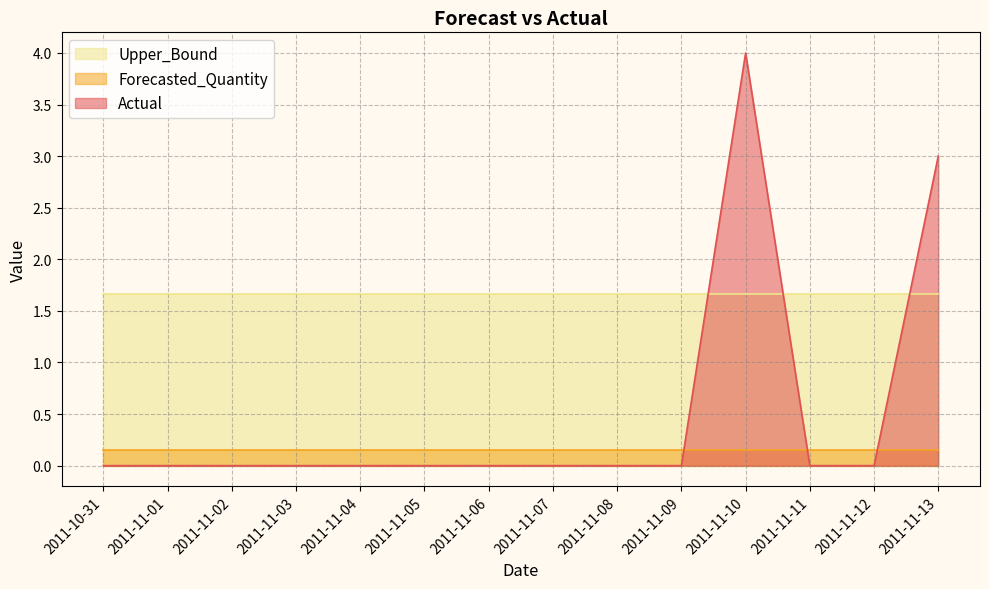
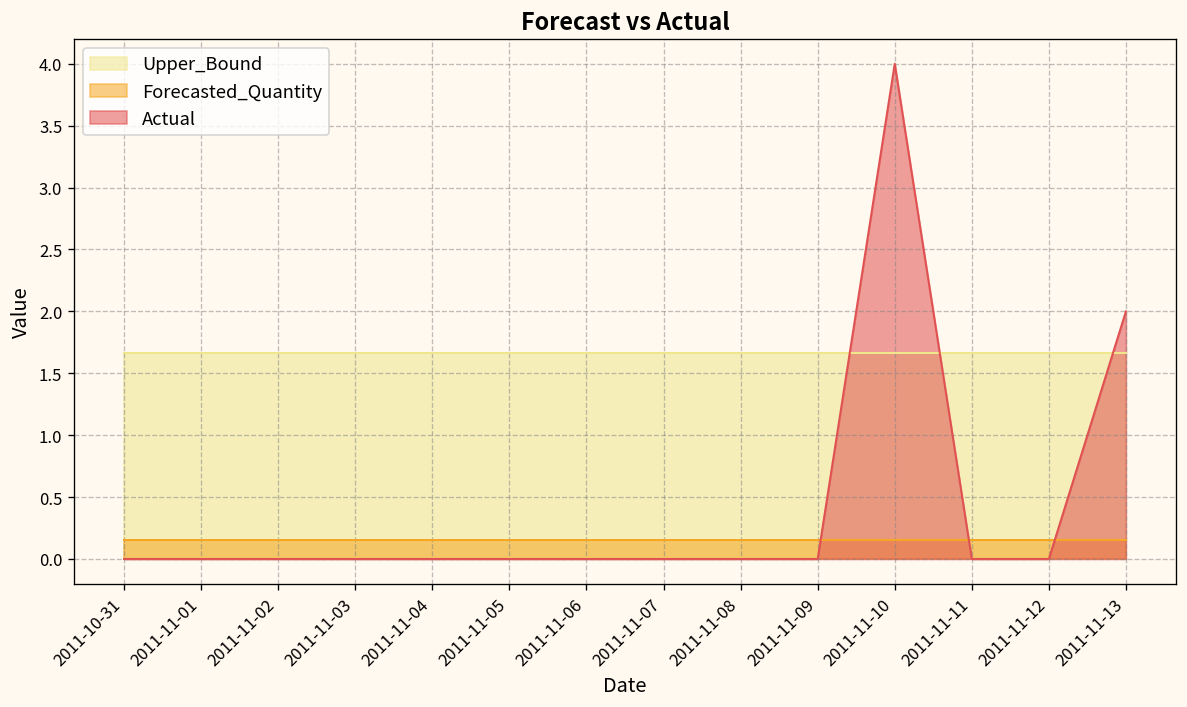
Actual, 2011-11-13: 3 -> 2
